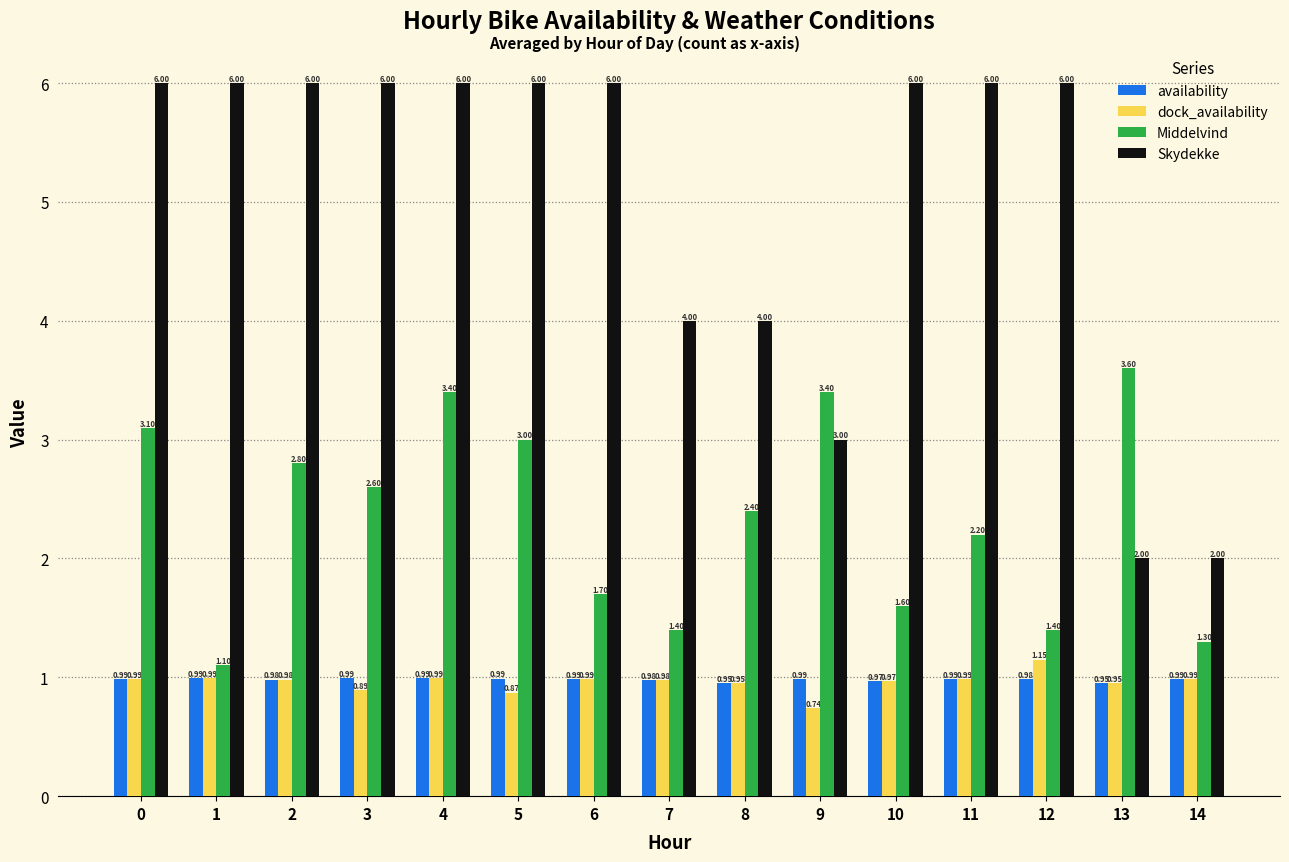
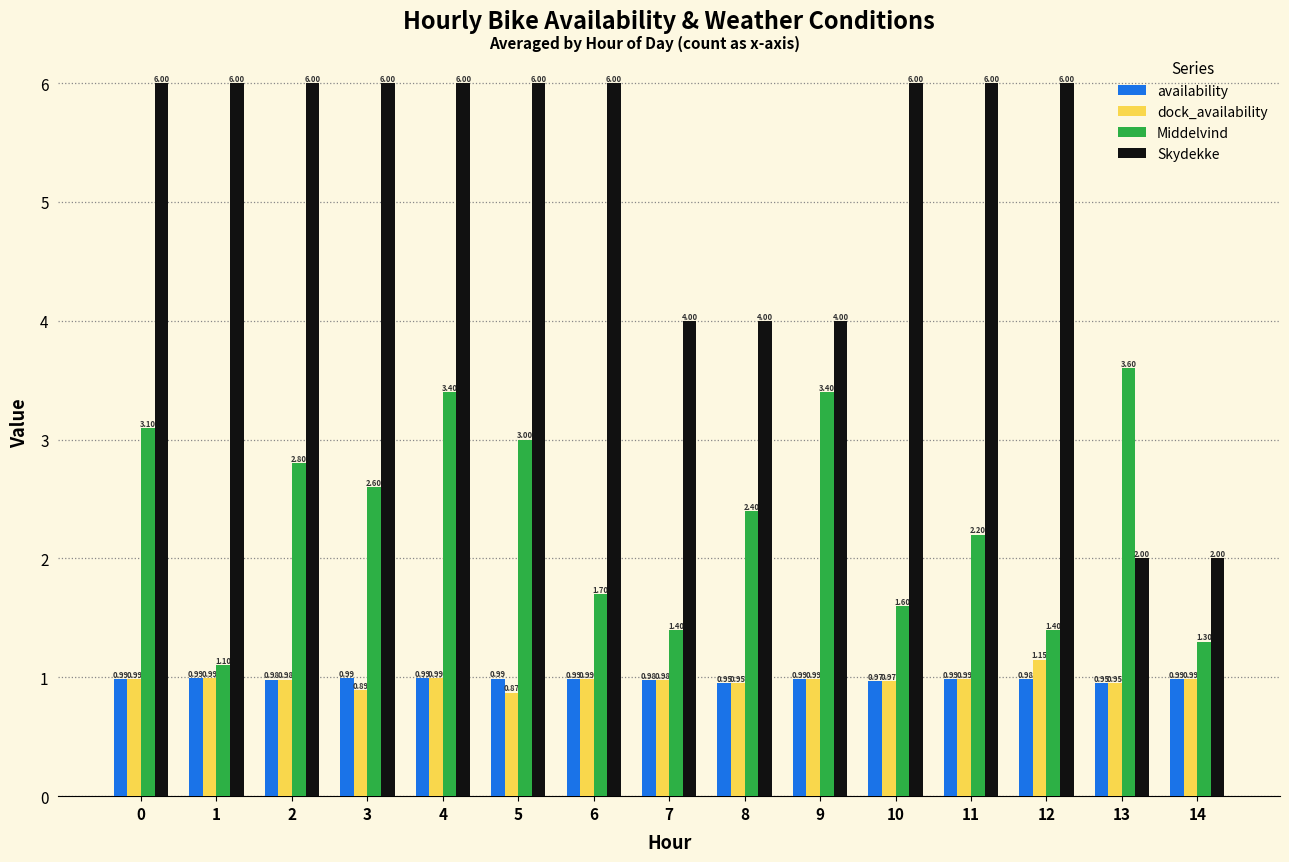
dock_availability, 9: 0.74 -> 0.99
Skydekke, 9: 3.00 -> 4.00
